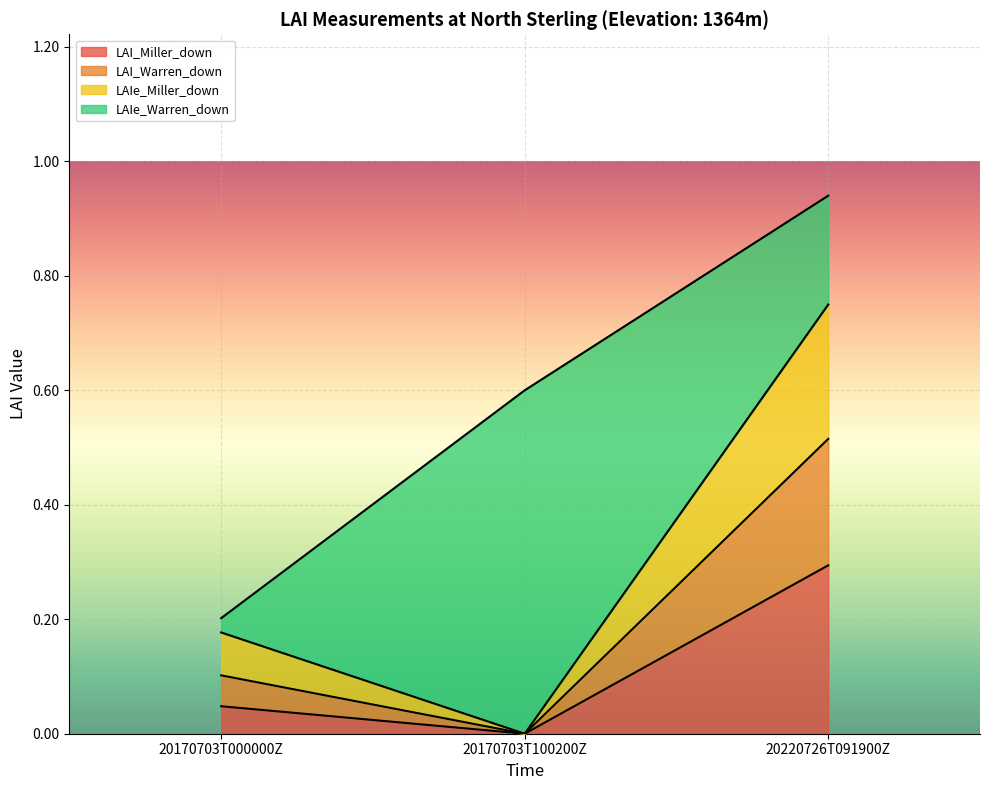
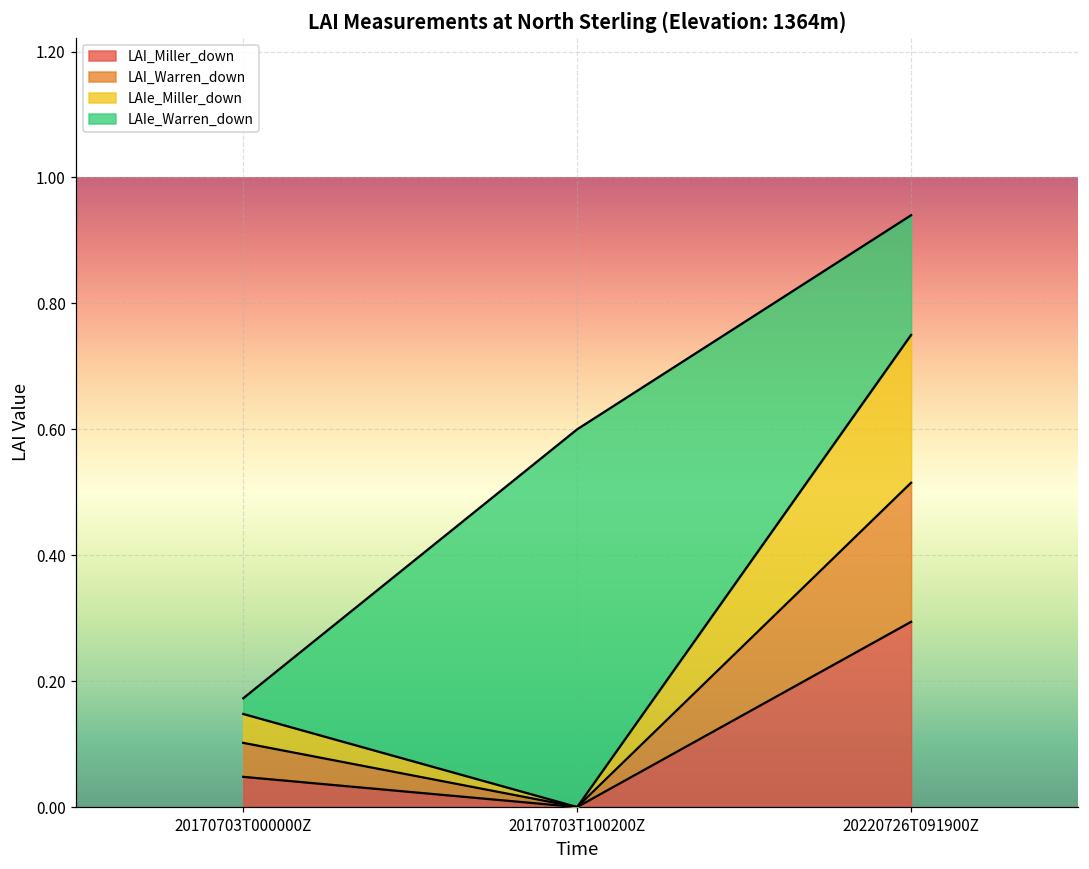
LAIe_Miller_down, 20170703T000000Z: 0.07 -> 0.05
